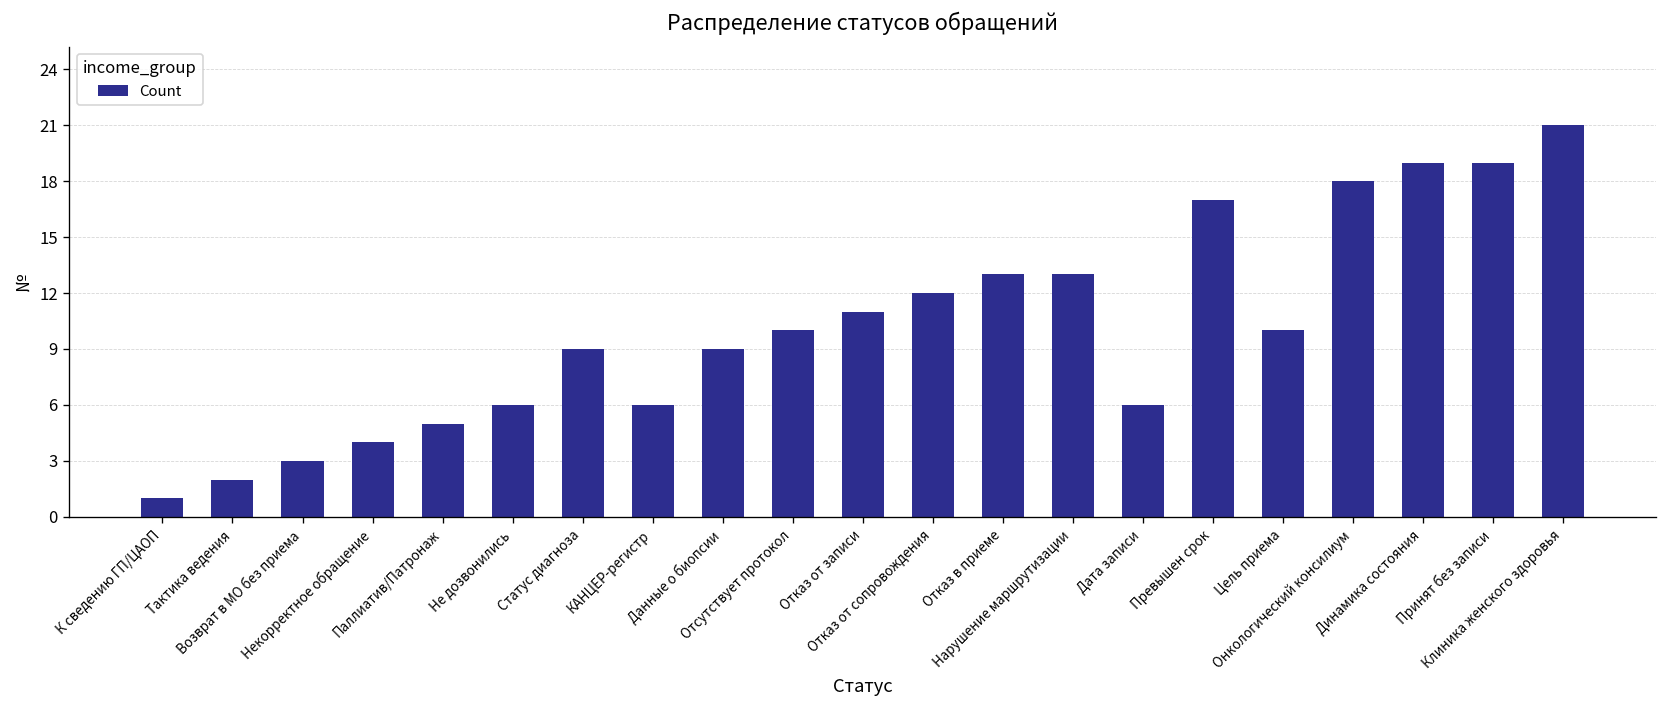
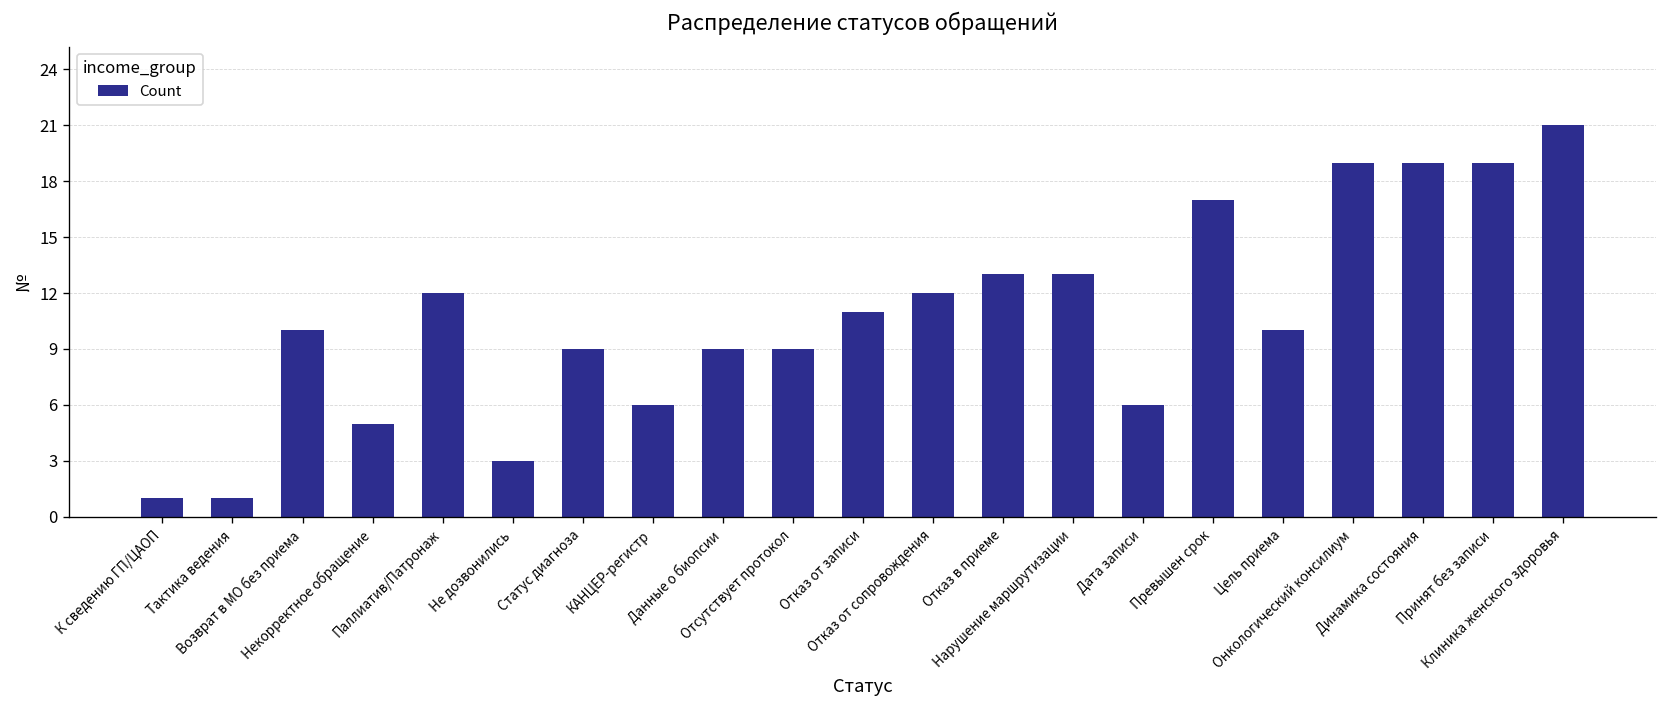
Тактика ведения: 2 -> 1
Возврат в МО без приема: 3 -> 10
Некорректное обращение: 4 -> 5
Паллиатив/Патронаж: 5 -> 12
Не дозвонились: 6 -> 3
Отсутствует протокол: 10 -> 9
Онкологический консилиум: 18 -> 19
